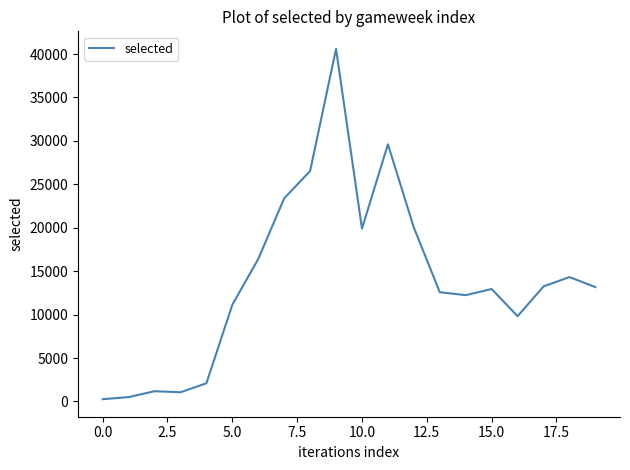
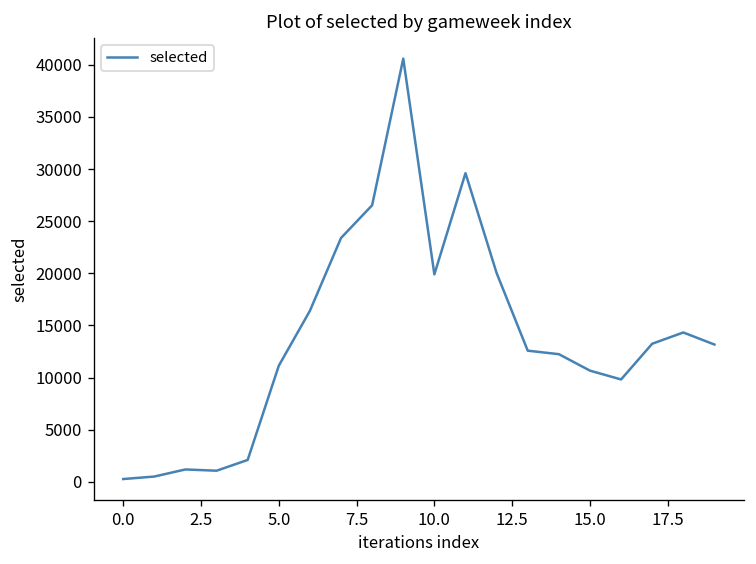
15.0: 13000 -> 11000
